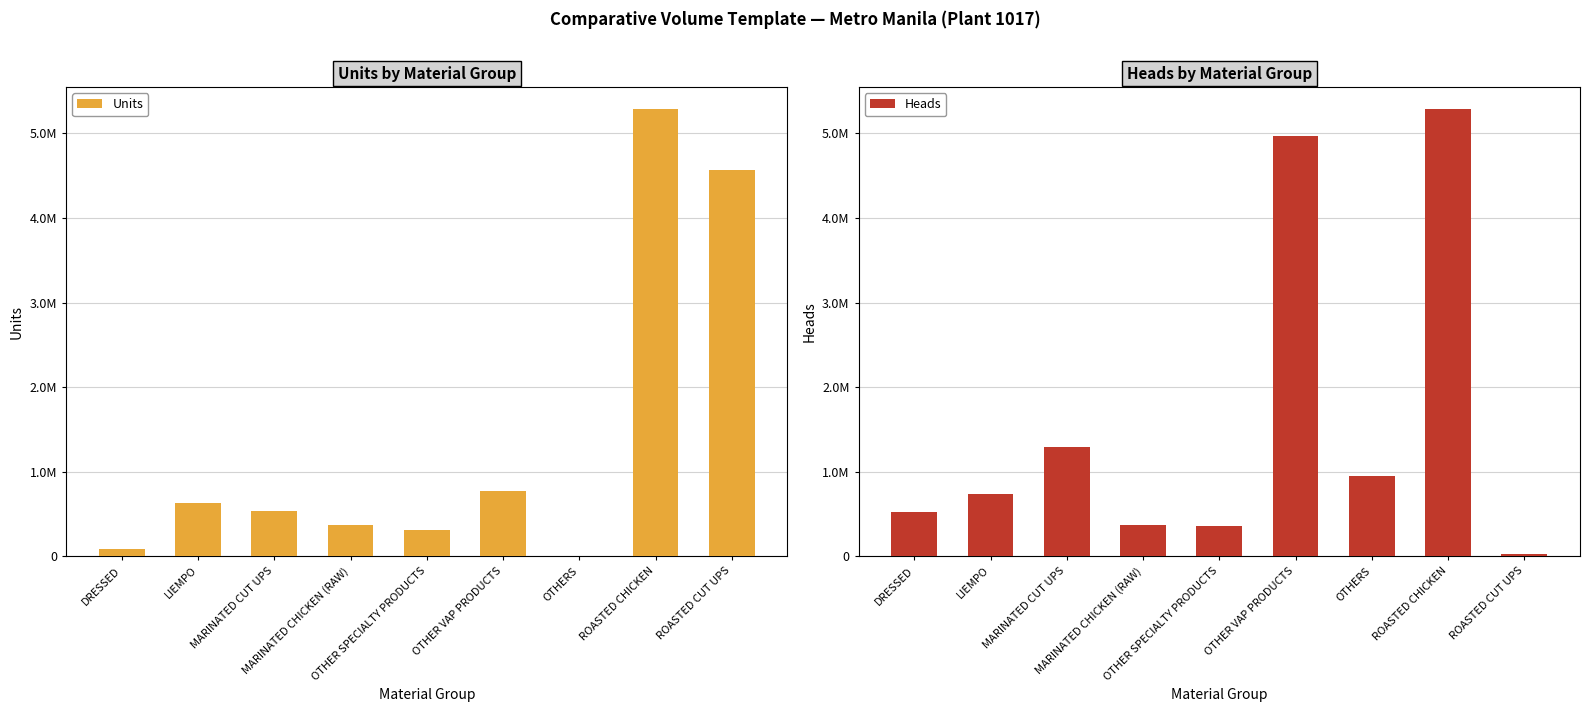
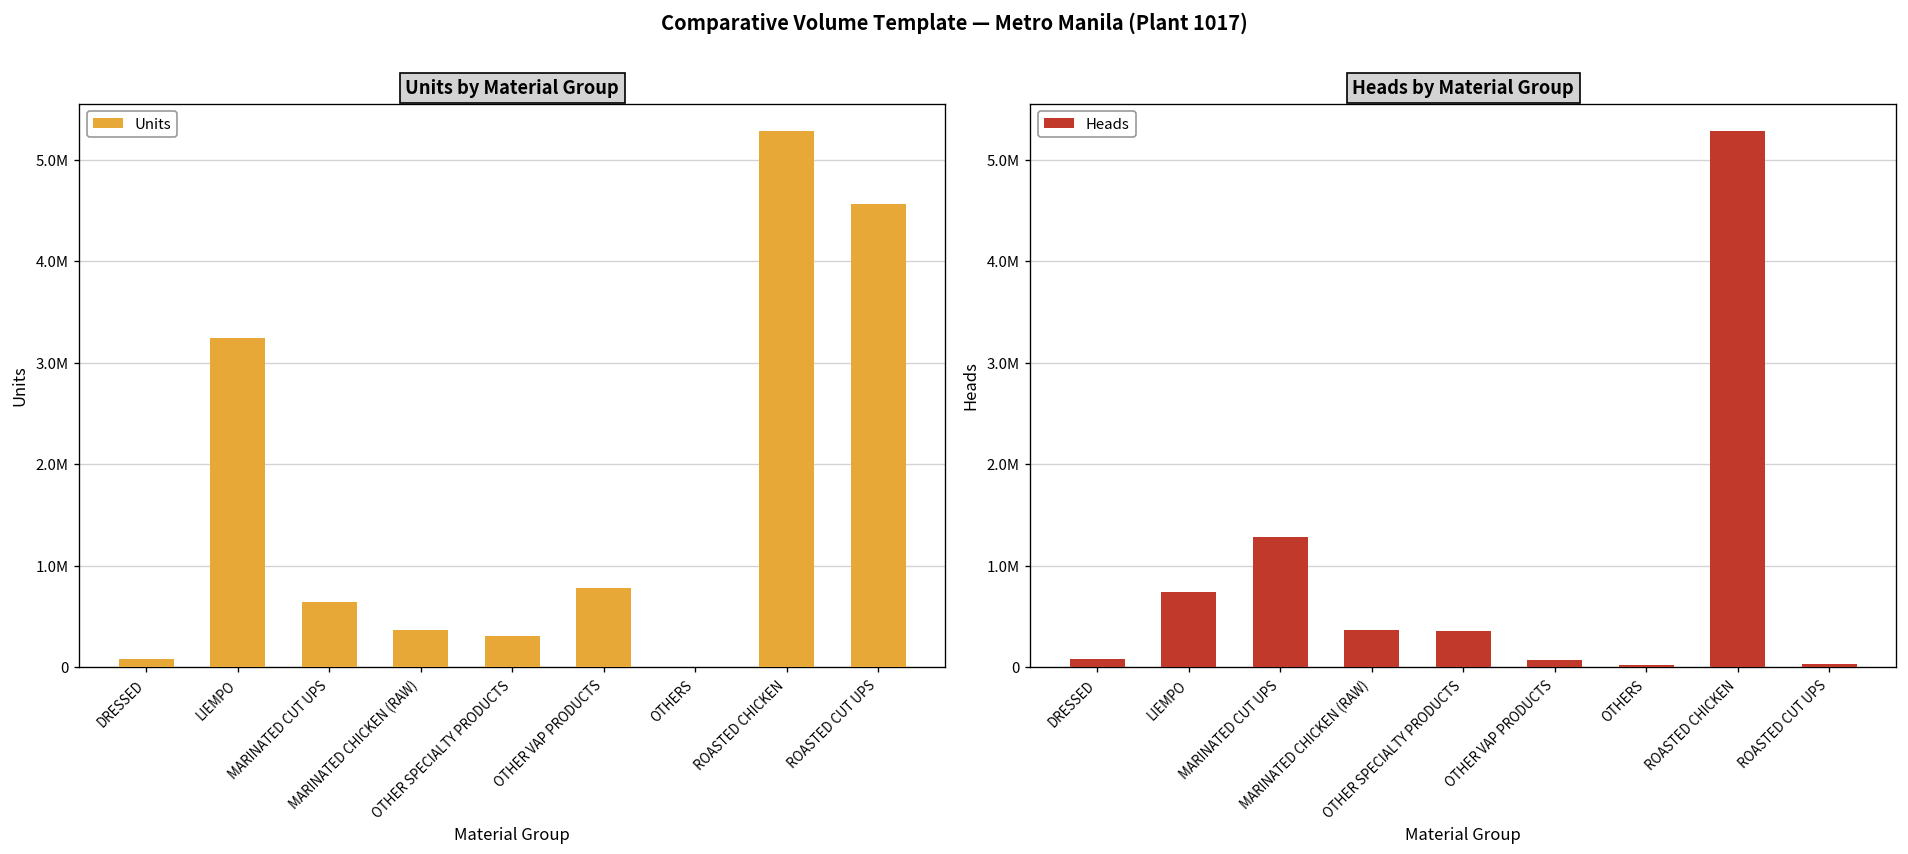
Units by Material Group, LIEMPO: 600000 -> 3200000
Units by Material Group, MARINATED CUT UPS: 500000 -> 600000
Heads by Material Group, DRESSED: 500000 -> 100000
Heads by Material Group, OTHER VAP PRODUCTS: 5000000 -> 100000
Heads by Material Group, OTHERS: 1000000 -> 0
